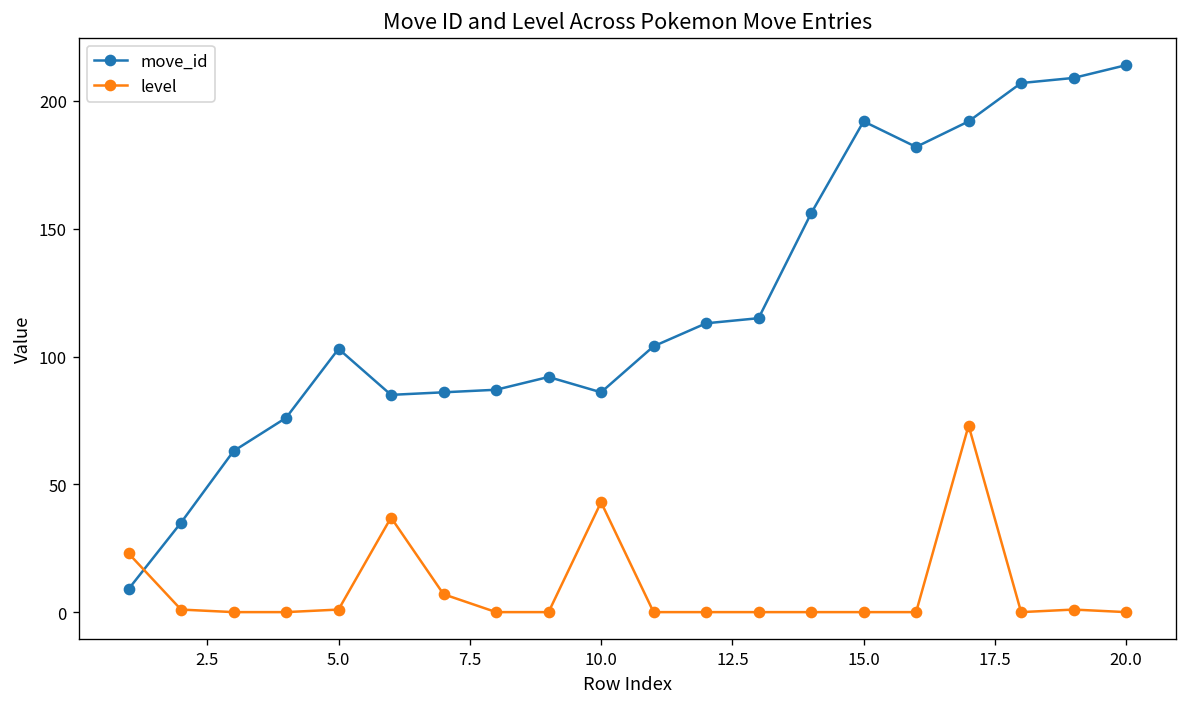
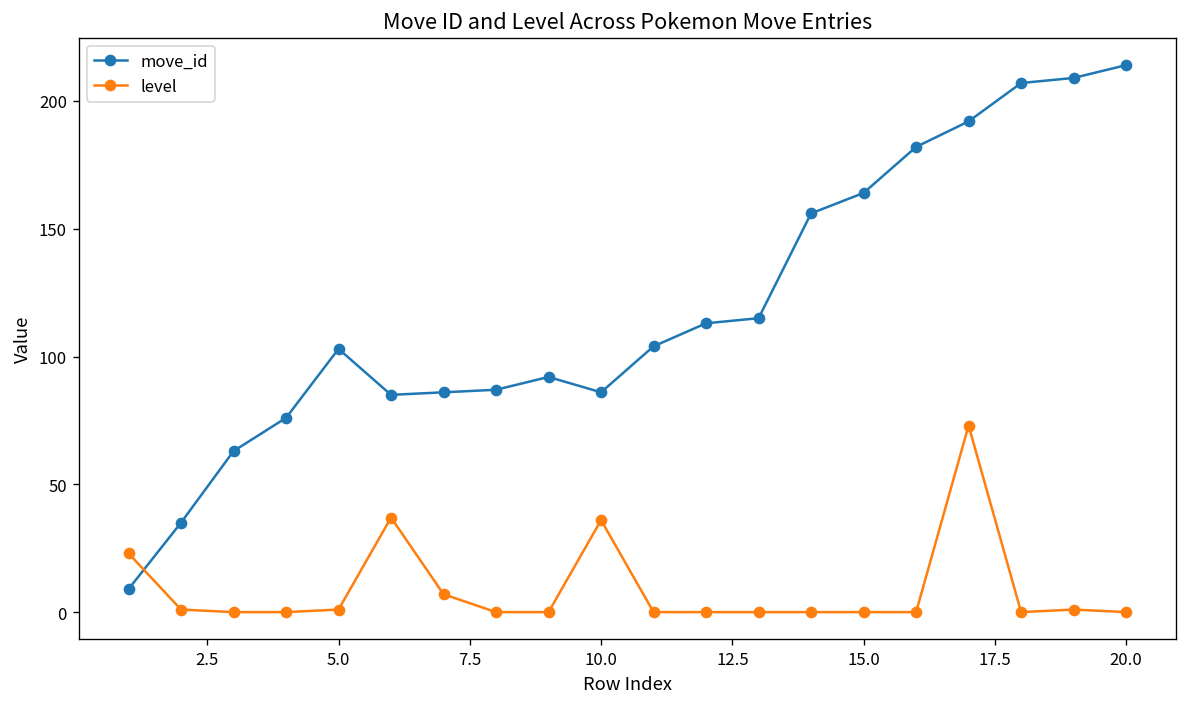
level, 10.0: 43 -> 36
move_id, 15.0: 192 -> 164
